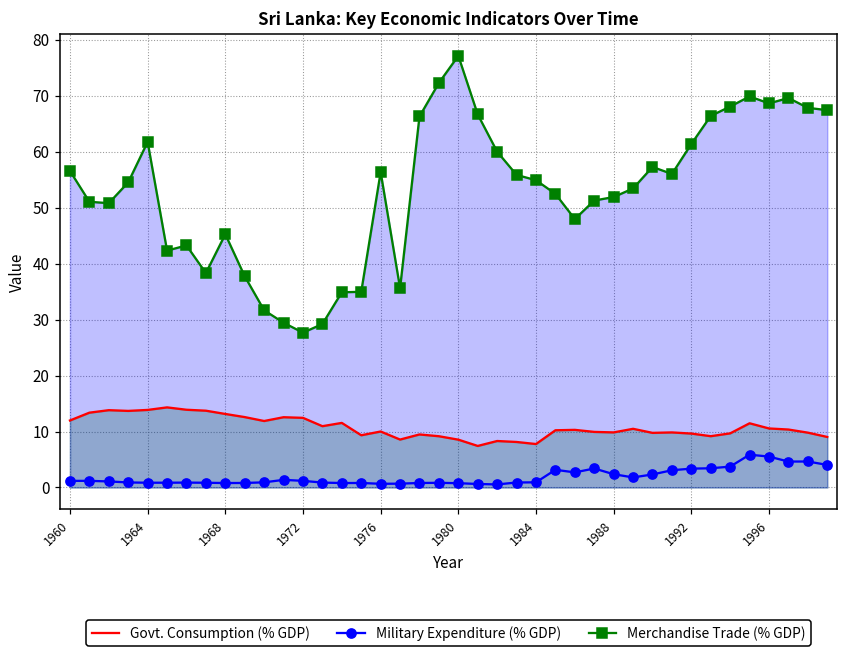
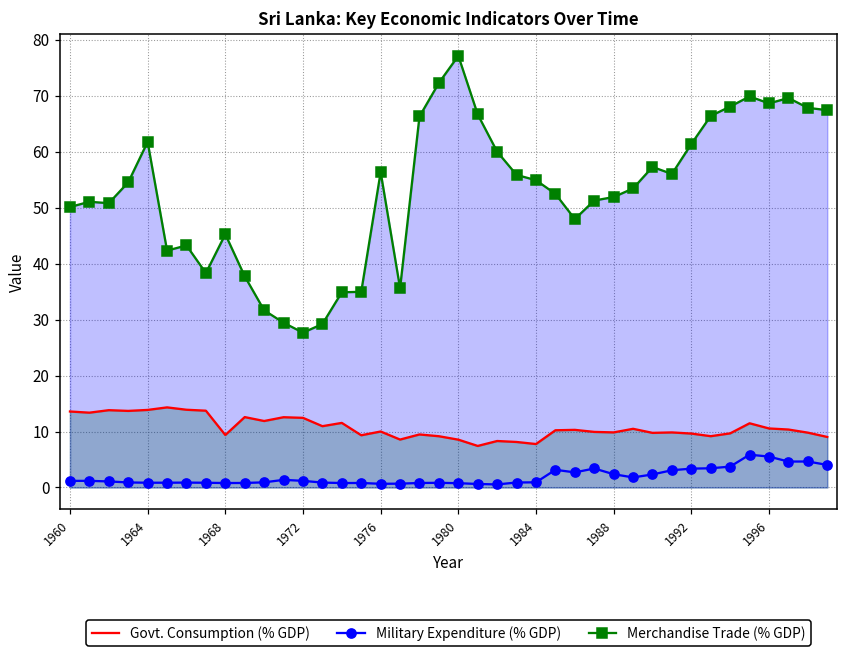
Govt. Consumption (% GDP), 1960: 12 -> 14
Merchandise Trade (% GDP), 1960: 57 -> 50
Govt. Consumption (% GDP), 1968: 13 -> 9
